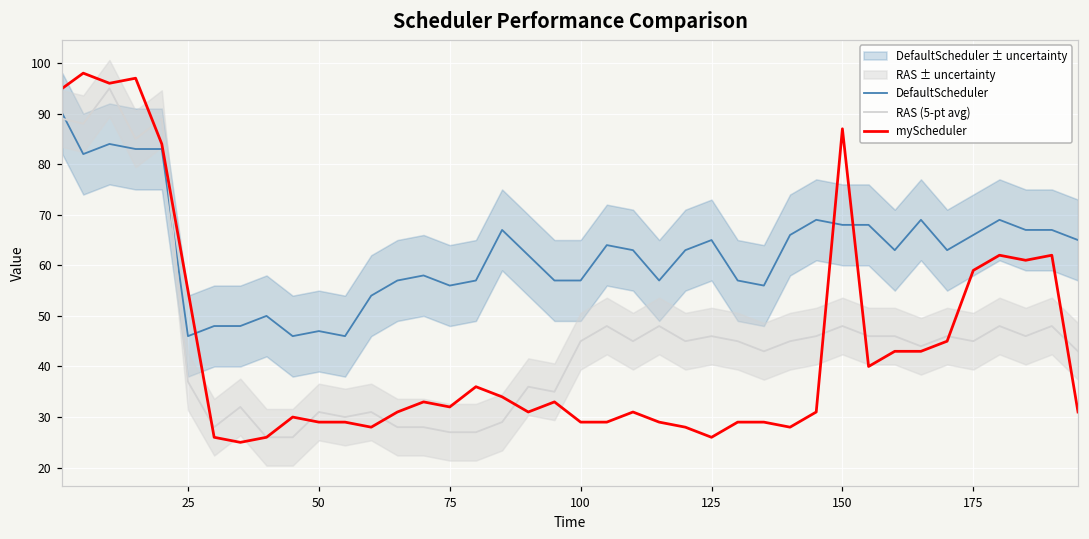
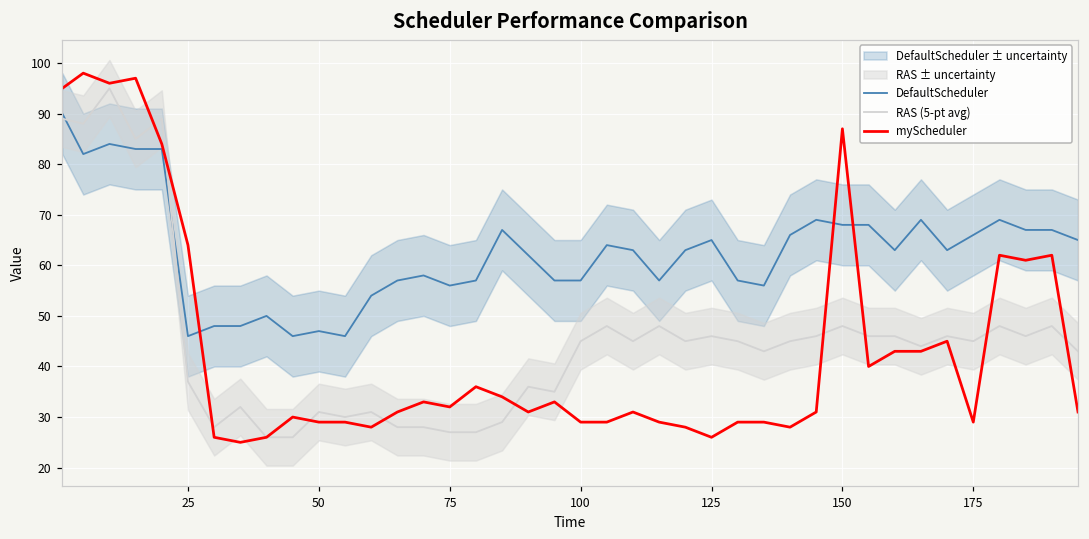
myScheduler, 25: 55 -> 64
myScheduler, 175: 59 -> 29
